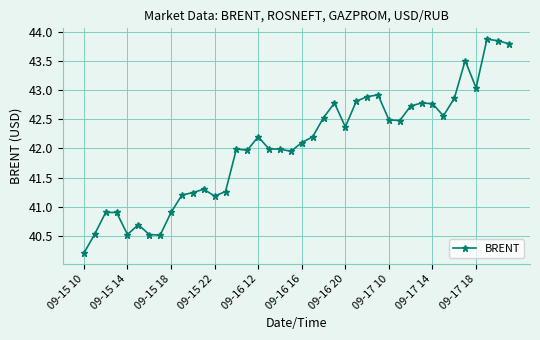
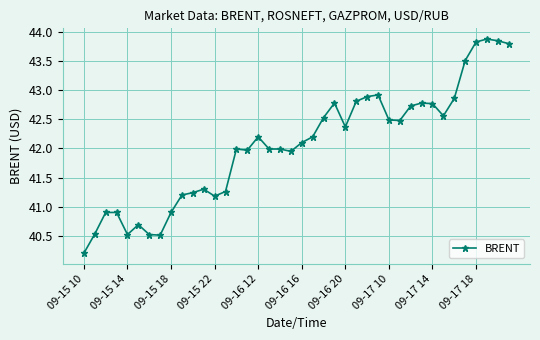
09-17 18: 43.0 -> 43.8
